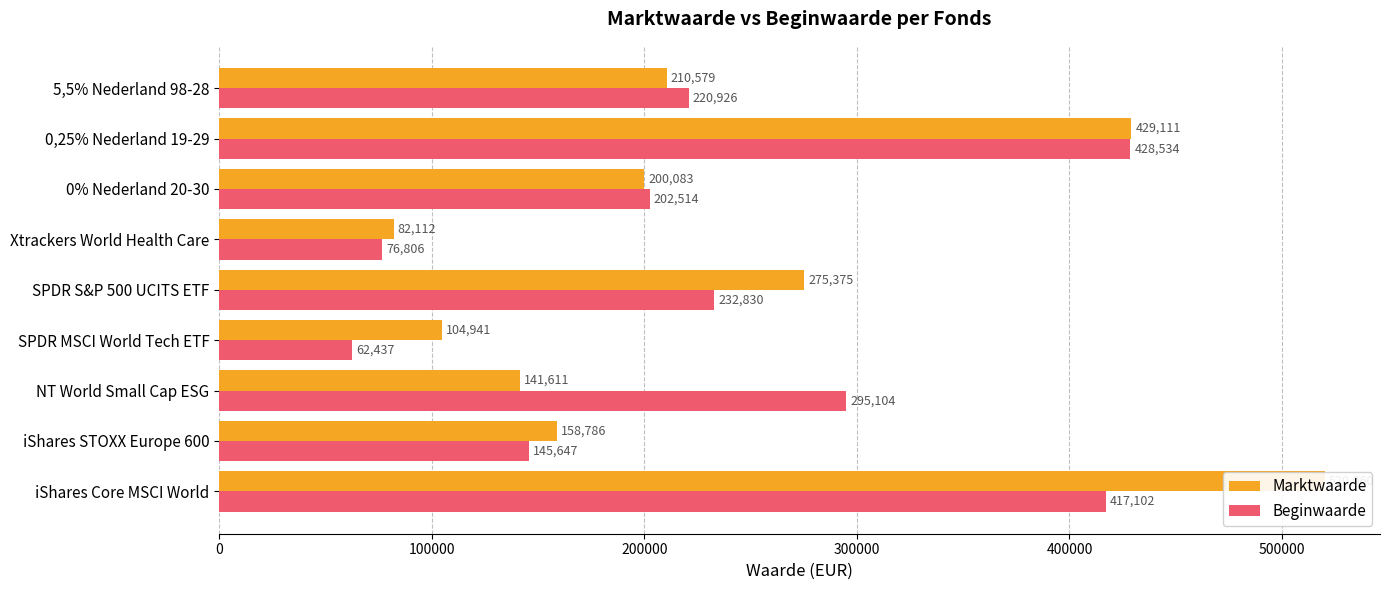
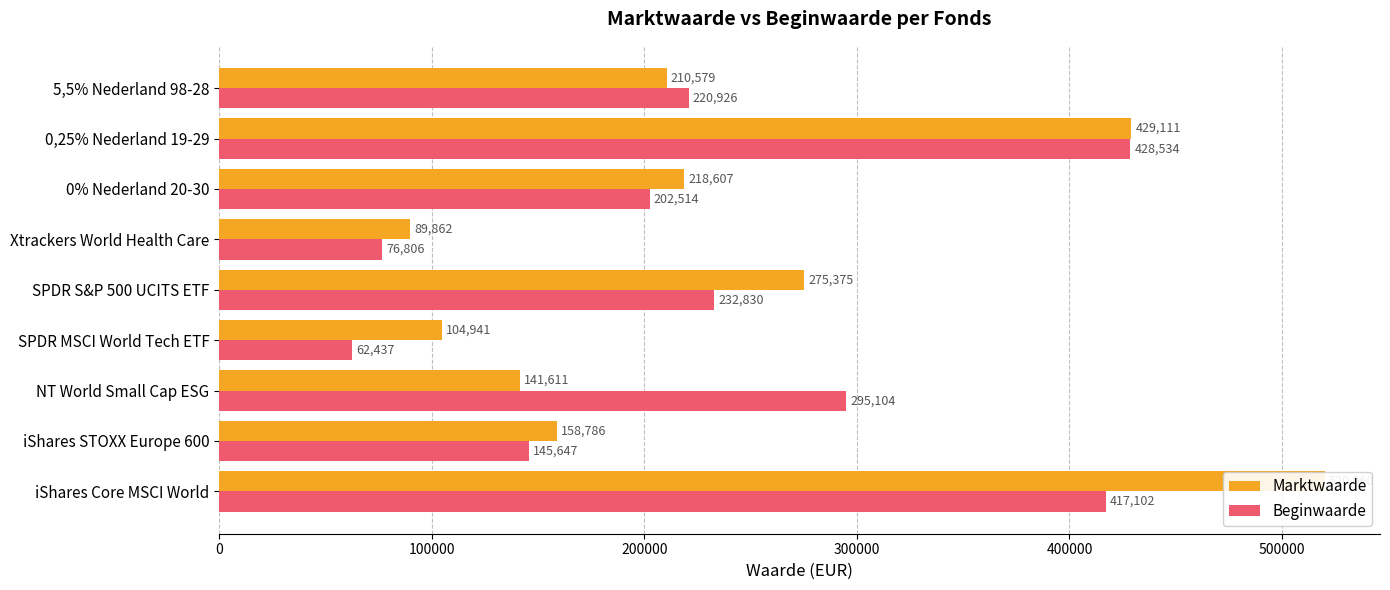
Marktwaarde, 0% Nederland 20-30: 200,083 -> 218,607
Marktwaarde, Xtrackers World Health Care: 82,112 -> 89,862
